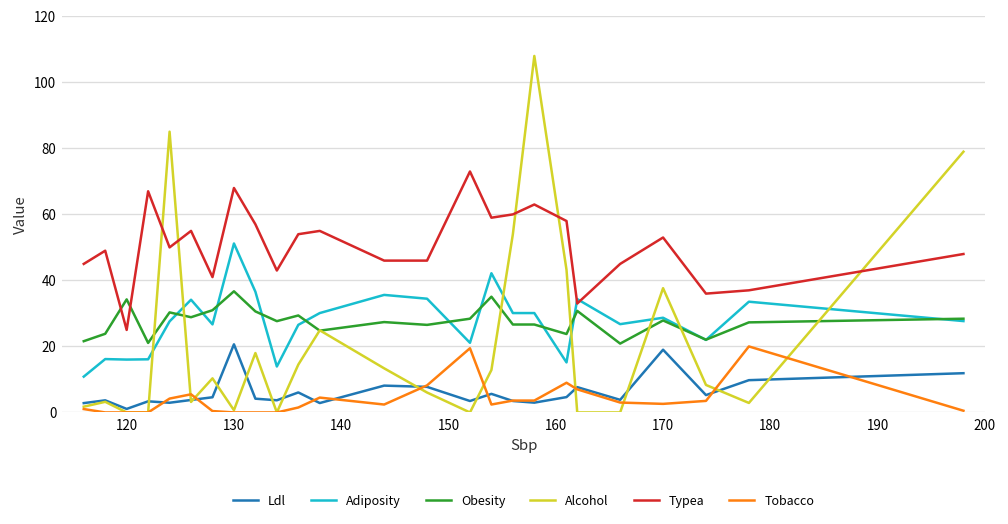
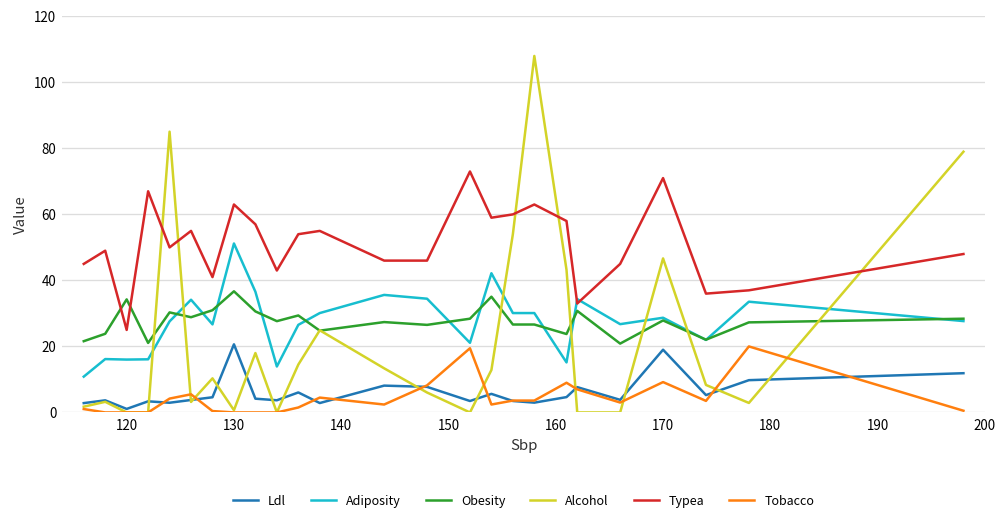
Typea, 130: 68 -> 63
Alcohol, 170: 38 -> 47
Typea, 170: 53 -> 71
Tobacco, 170: 3 -> 9
